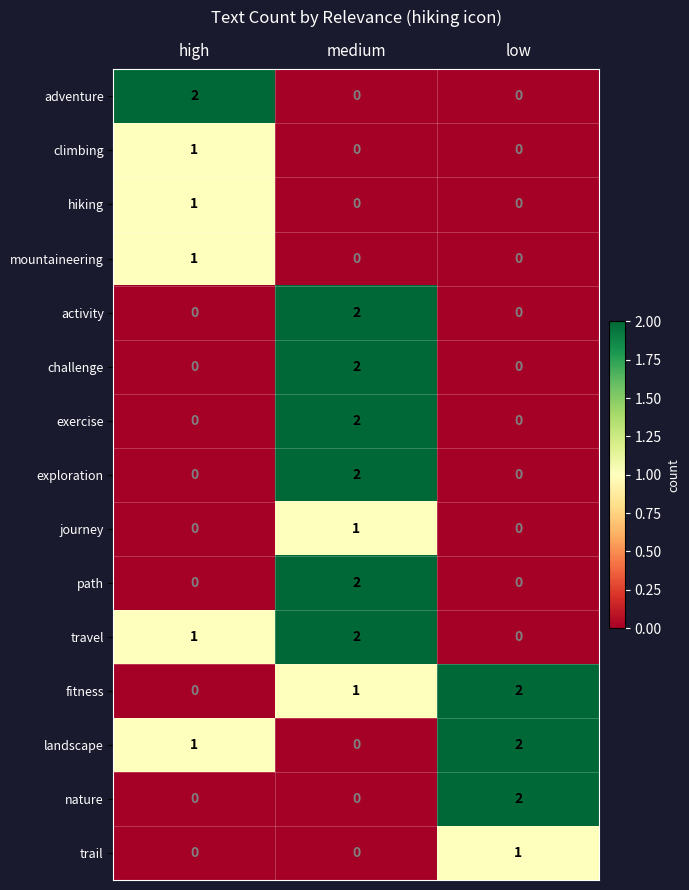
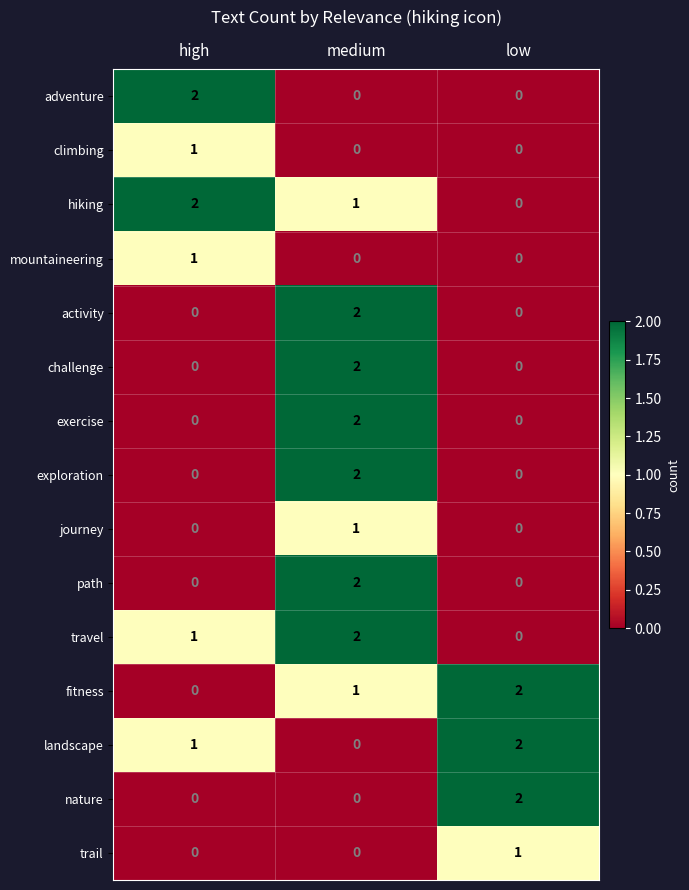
hiking, high: 1 -> 2
hiking, medium: 0 -> 1
